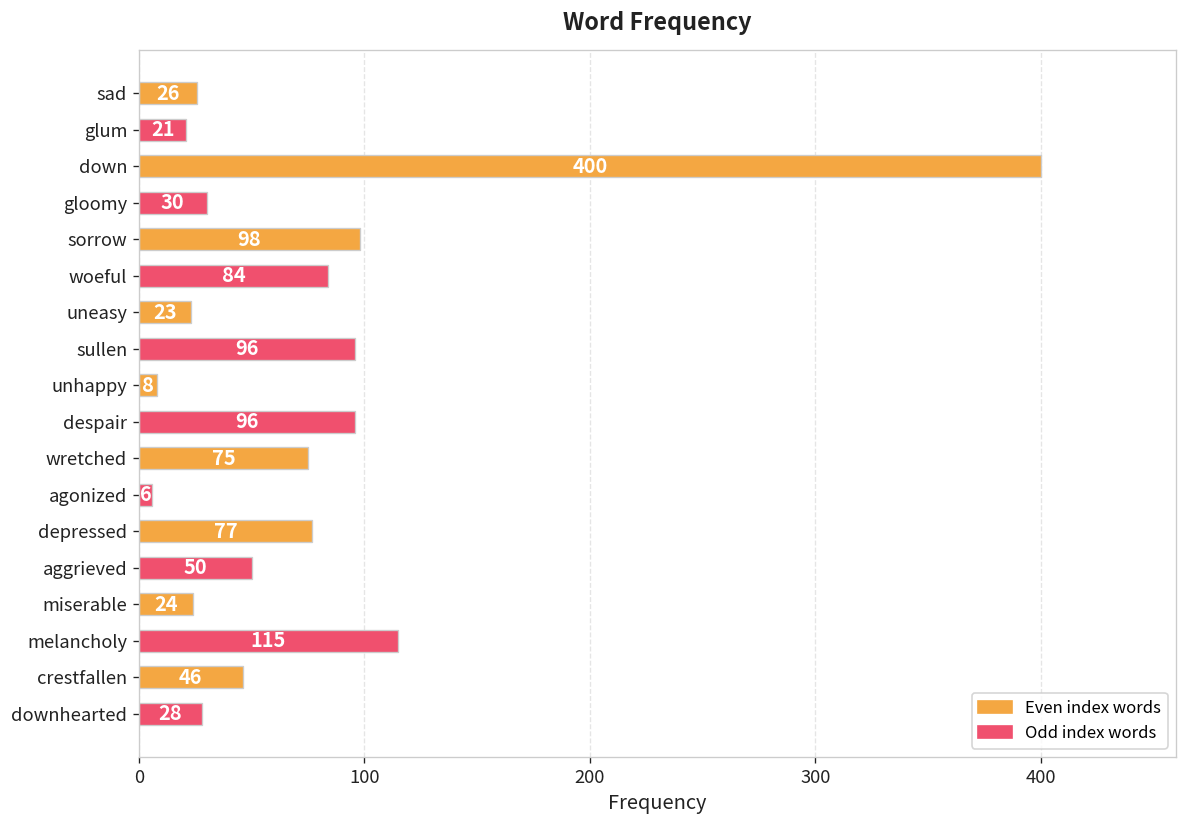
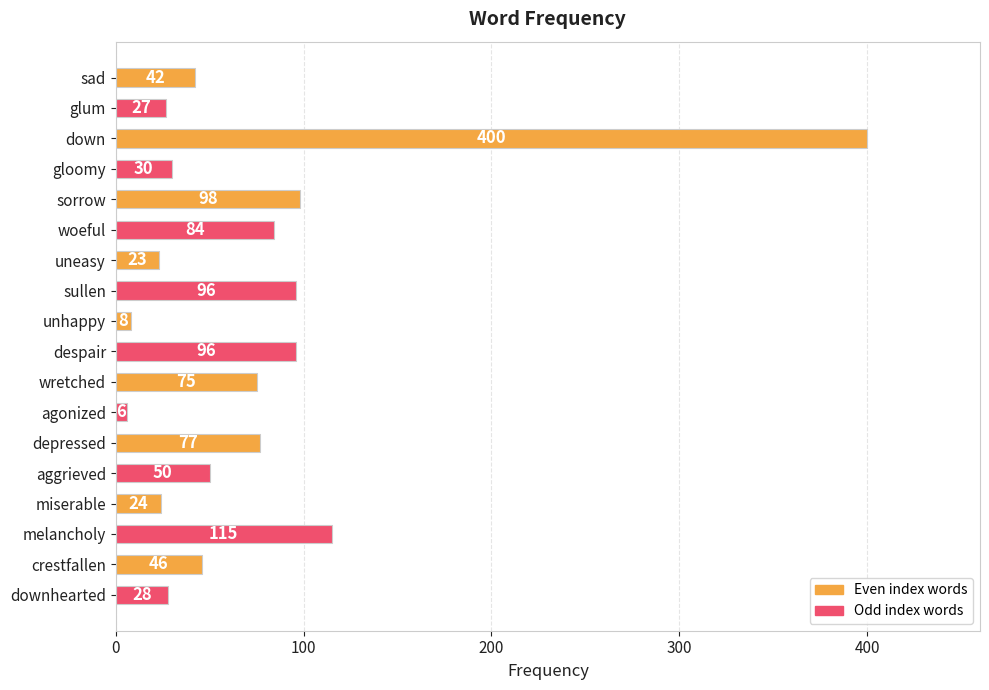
sad: 26 -> 42
glum: 21 -> 27
